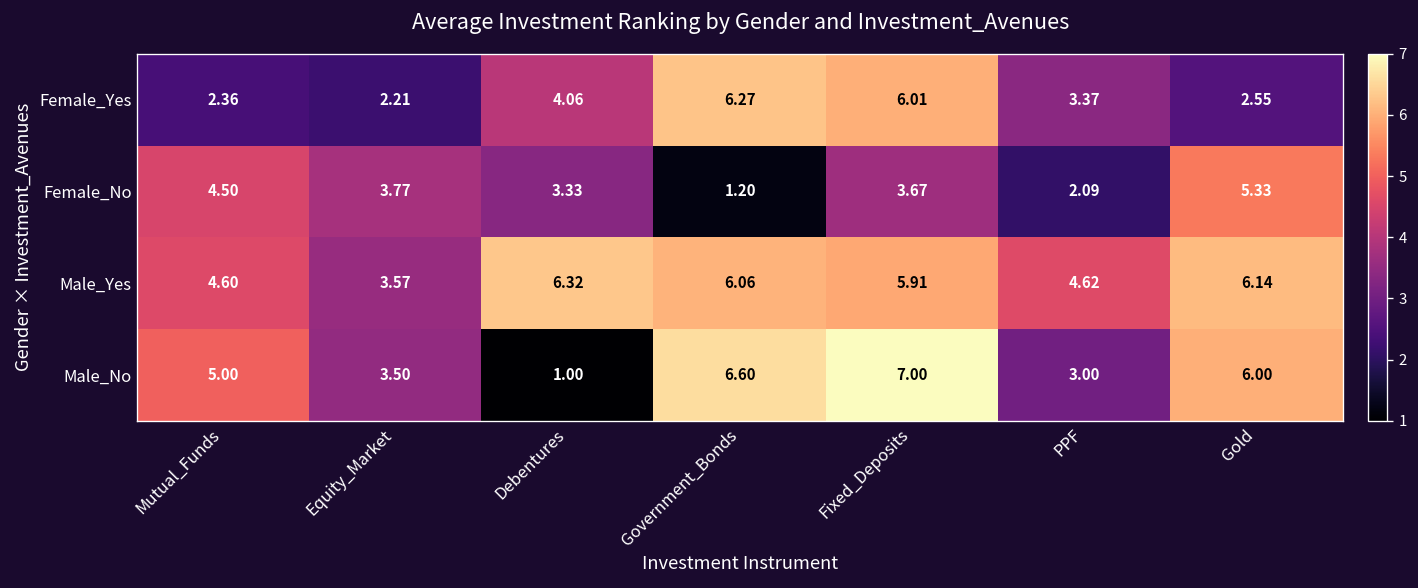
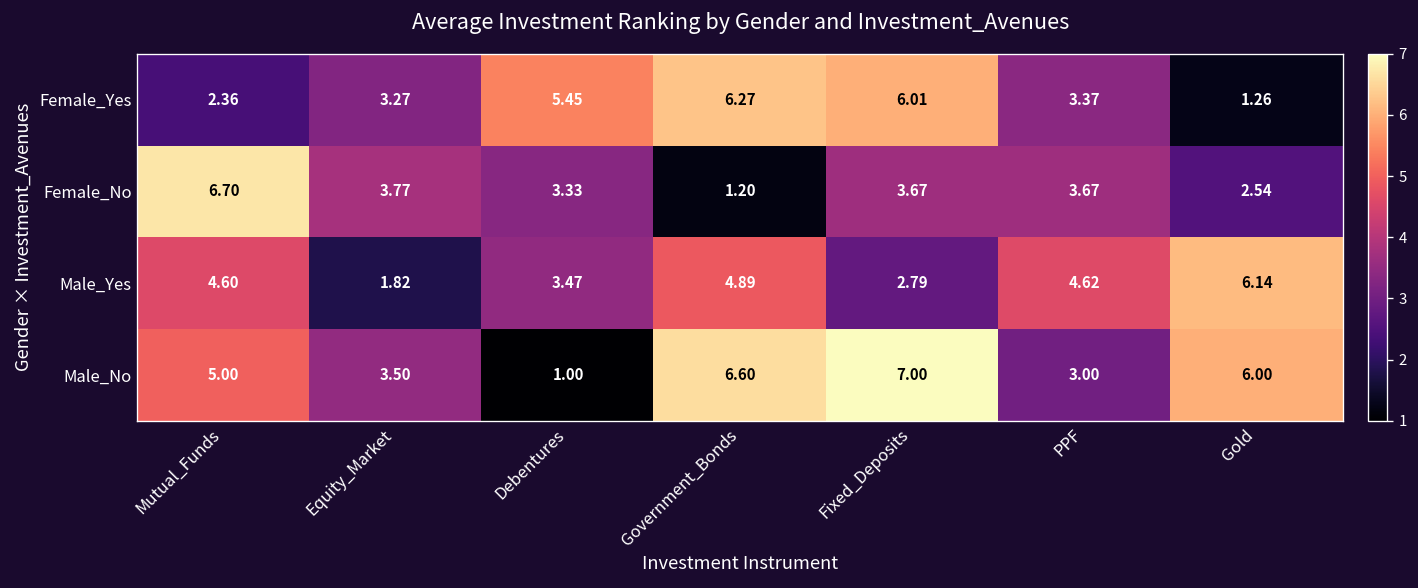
Female_Yes, Equity_Market: 2.21 -> 3.27
Female_Yes, Debentures: 4.06 -> 5.45
Female_Yes, Gold: 2.55 -> 1.26
Female_No, Mutual_Funds: 4.50 -> 6.70
Female_No, PPF: 2.09 -> 3.67
Female_No, Gold: 5.33 -> 2.54
Male_Yes, Equity_Market: 3.57 -> 1.82
Male_Yes, Debentures: 6.32 -> 3.47
Male_Yes, Government_Bonds: 6.06 -> 4.89
Male_Yes, Fixed_Deposits: 5.91 -> 2.79
